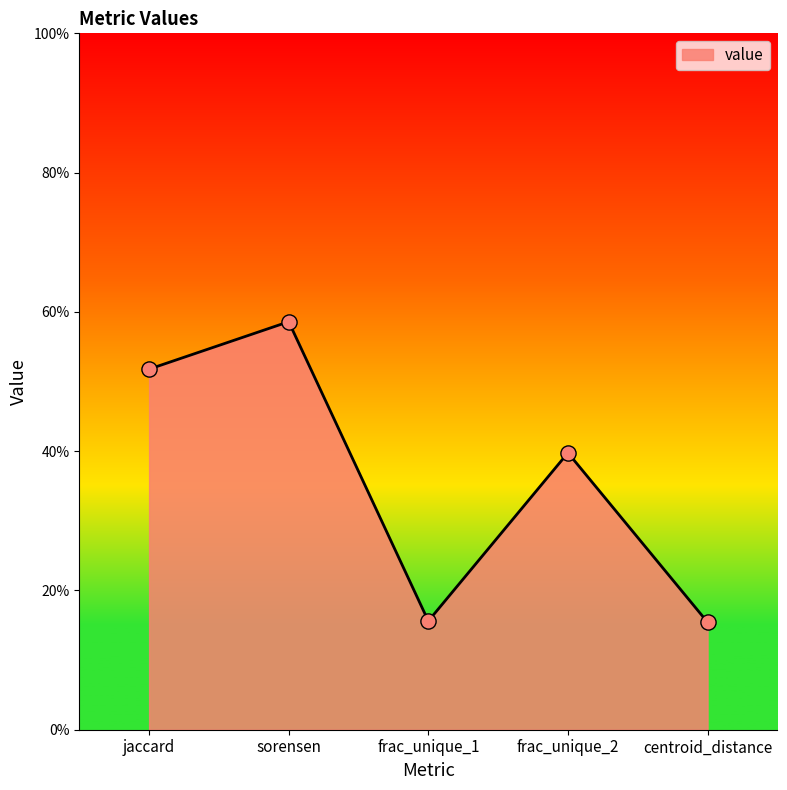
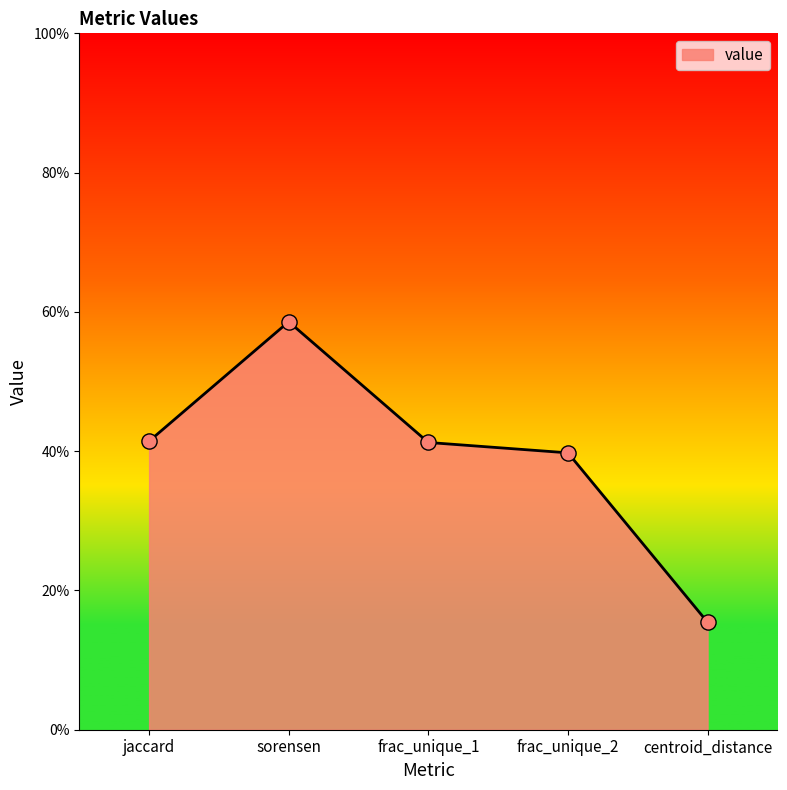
jaccard: 52% -> 41%
frac_unique_1: 16% -> 41%
